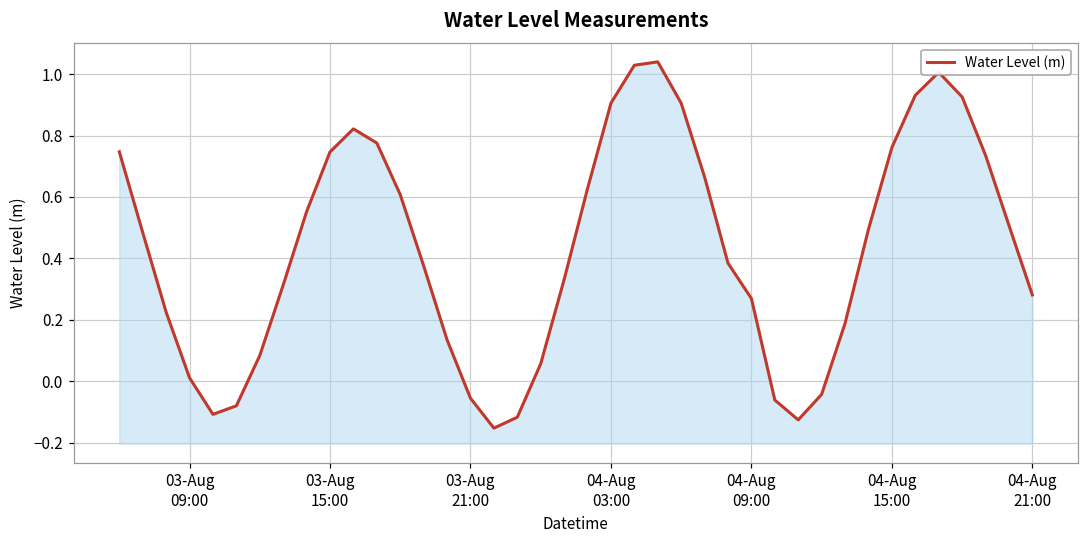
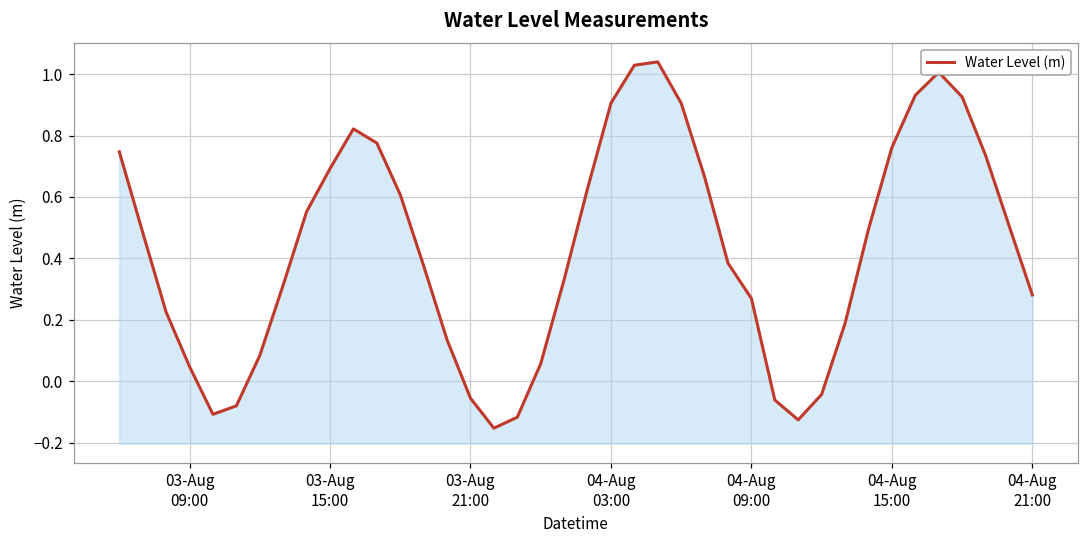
03-Aug 09:00: 0.01 -> 0.05
03-Aug 15:00: 0.75 -> 0.69
